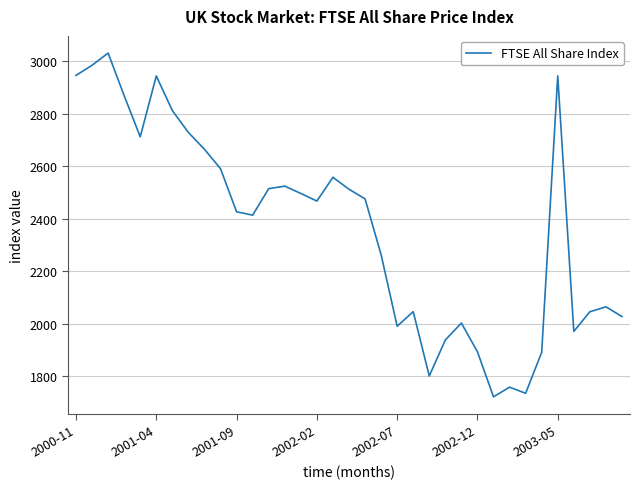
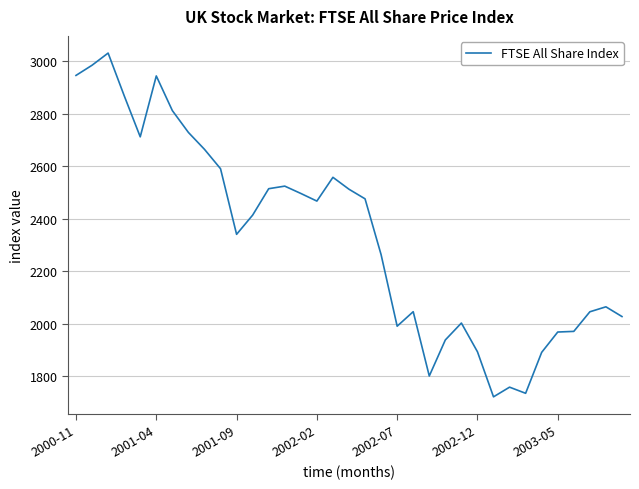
2001-09: 2430 -> 2340
2003-05: 2940 -> 1970
